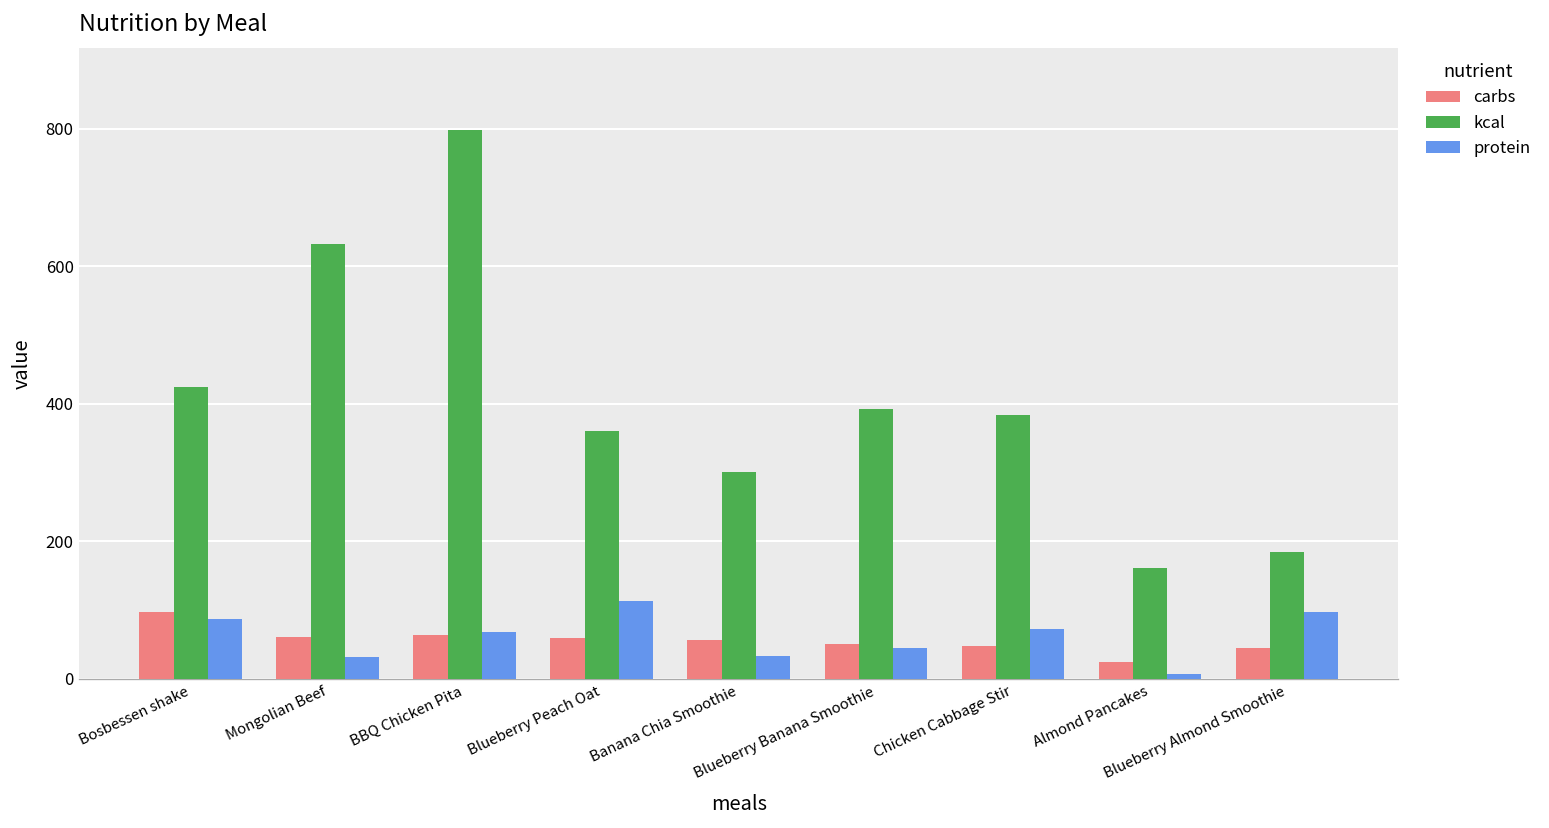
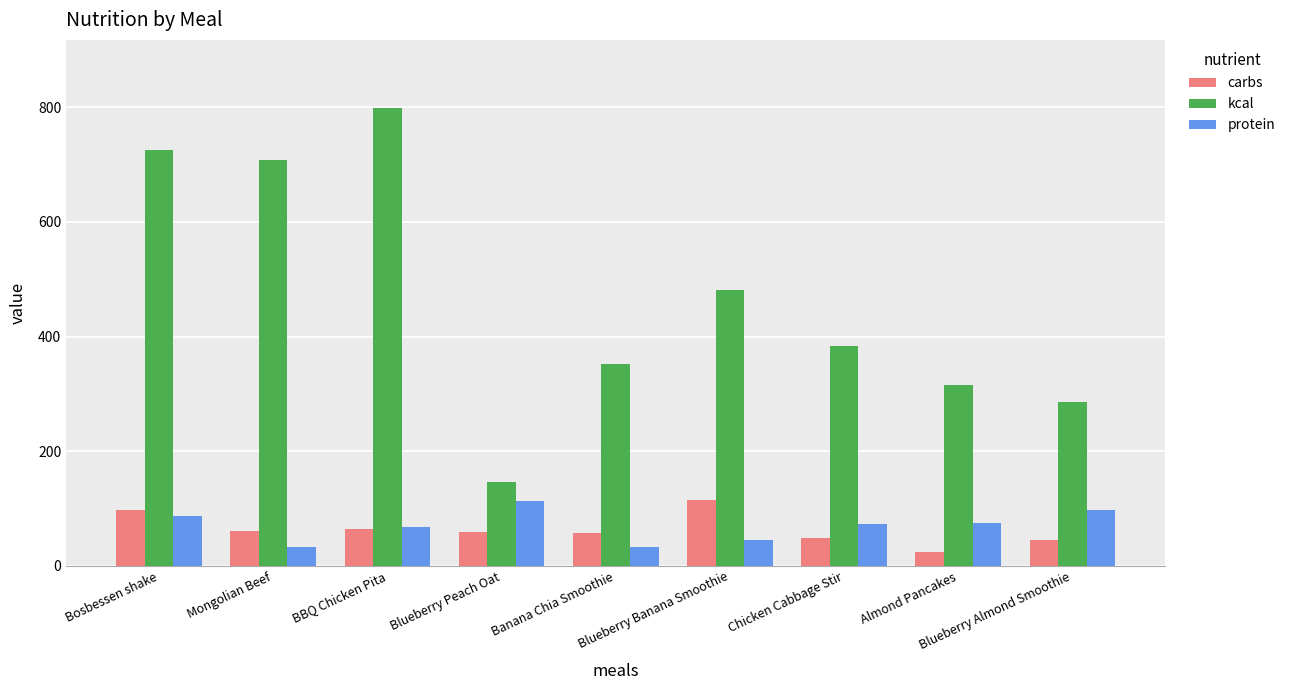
kcal, Bosbessen shake: 420 -> 730
kcal, Mongolian Beef: 630 -> 710
kcal, Blueberry Peach Oat: 360 -> 150
kcal, Banana Chia Smoothie: 300 -> 350
carbs, Blueberry Banana Smoothie: 50 -> 110
kcal, Blueberry Banana Smoothie: 390 -> 480
kcal, Almond Pancakes: 160 -> 320
protein, Almond Pancakes: 10 -> 80
kcal, Blueberry Almond Smoothie: 180 -> 290
